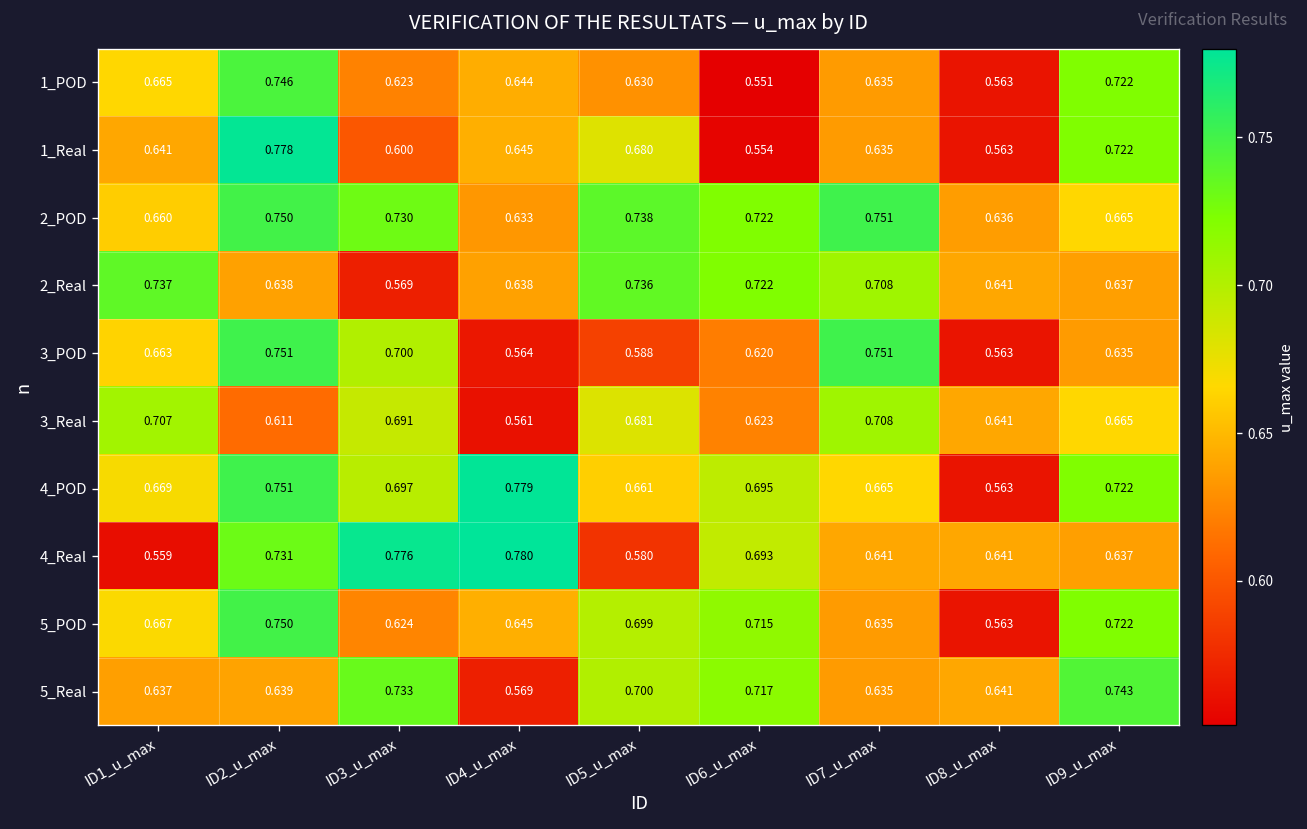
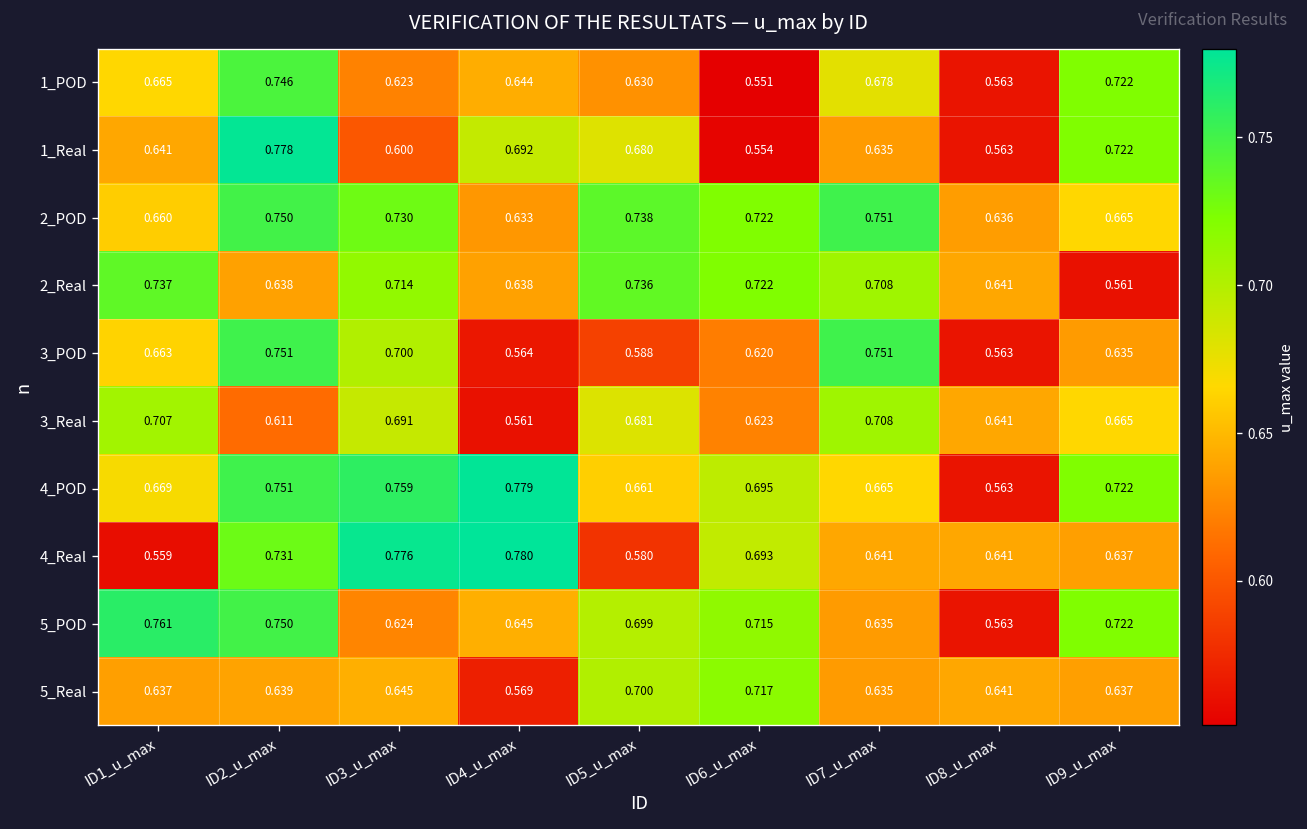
1_POD, ID7_u_max: 0.635 -> 0.678
1_Real, ID4_u_max: 0.645 -> 0.692
2_Real, ID3_u_max: 0.569 -> 0.714
2_Real, ID9_u_max: 0.637 -> 0.561
4_POD, ID3_u_max: 0.697 -> 0.759
5_POD, ID1_u_max: 0.667 -> 0.761
5_Real, ID3_u_max: 0.733 -> 0.645
5_Real, ID9_u_max: 0.743 -> 0.637
